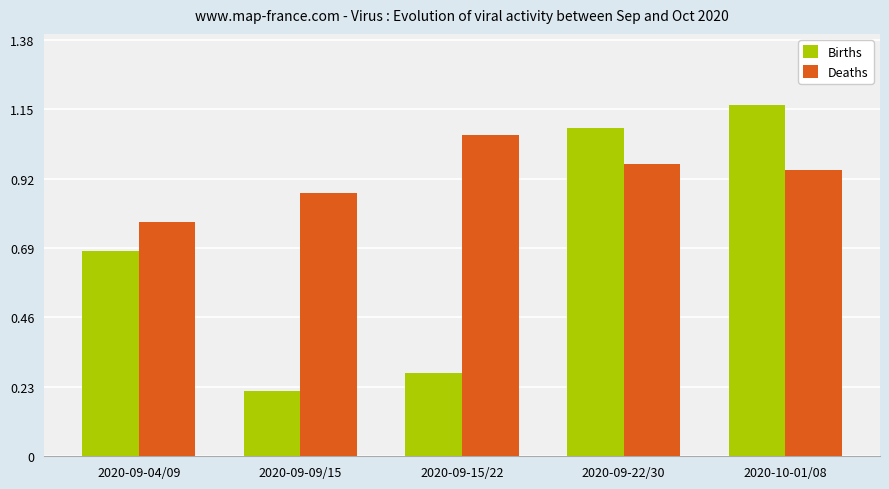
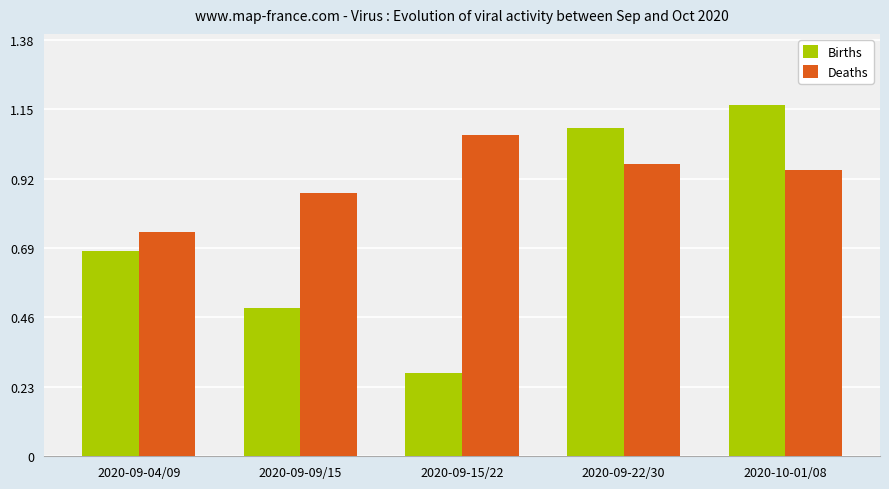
Deaths, 2020-09-04/09: 0.78 -> 0.74
Births, 2020-09-09/15: 0.22 -> 0.49
